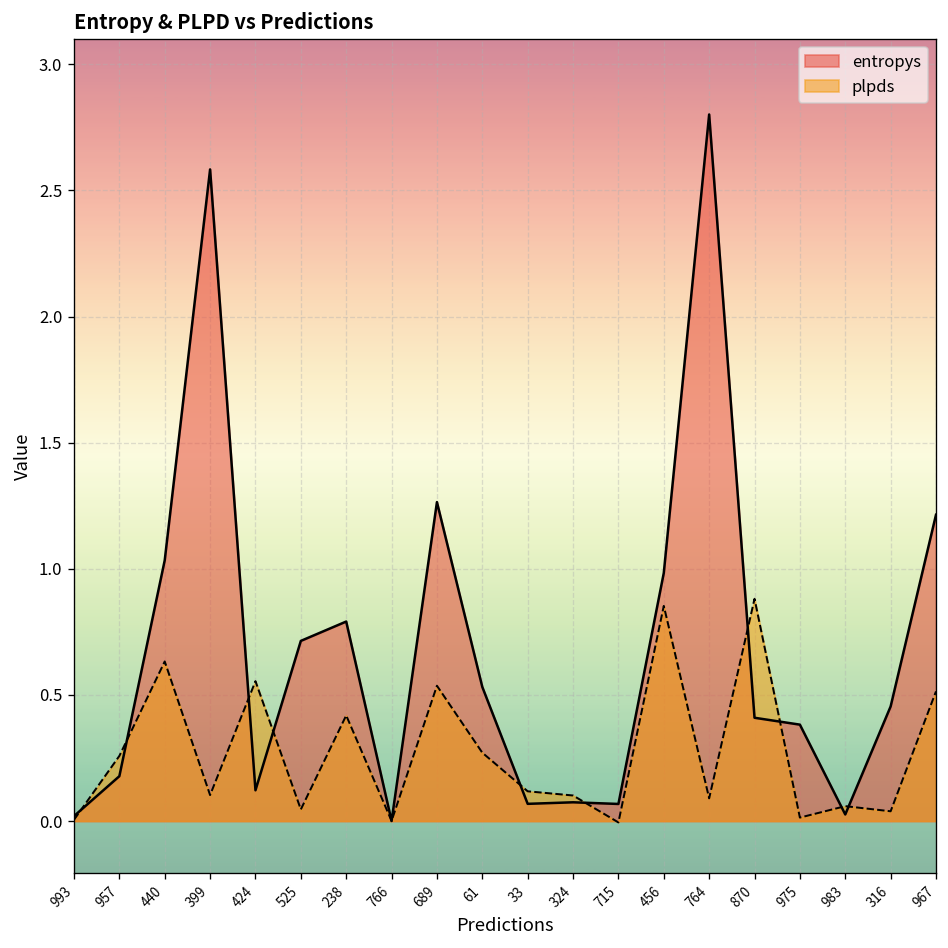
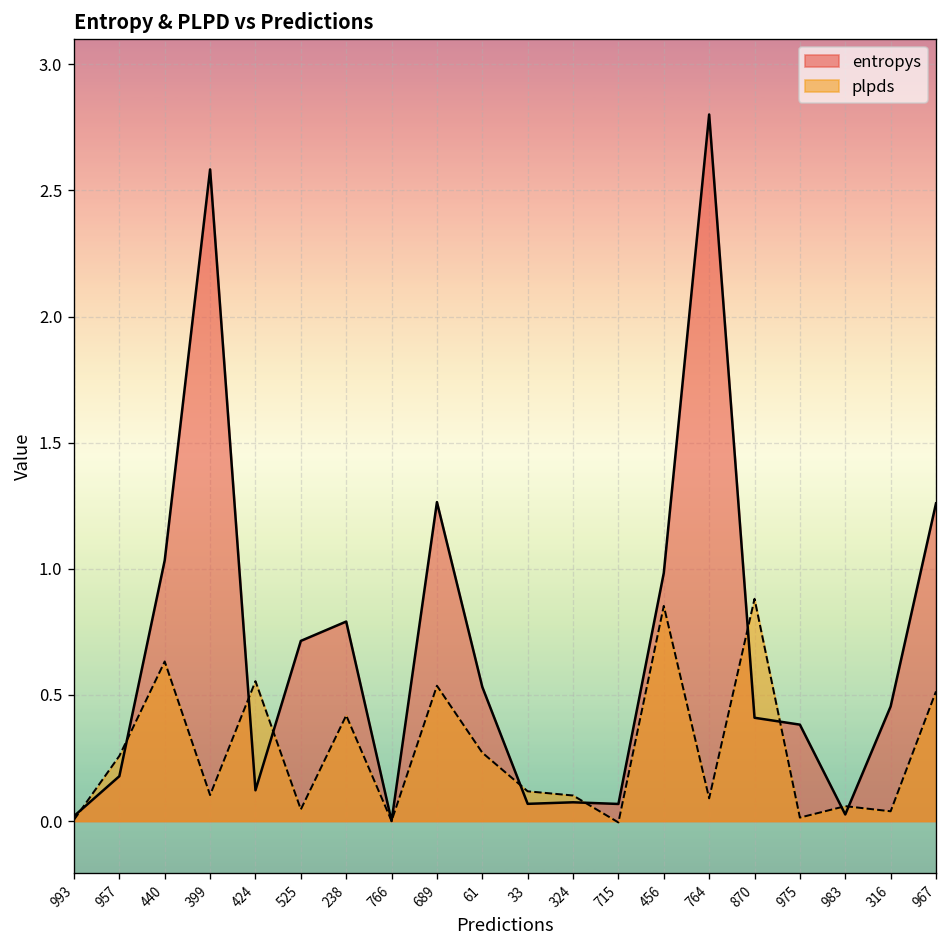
entropys, 967: 1.21 -> 1.26
